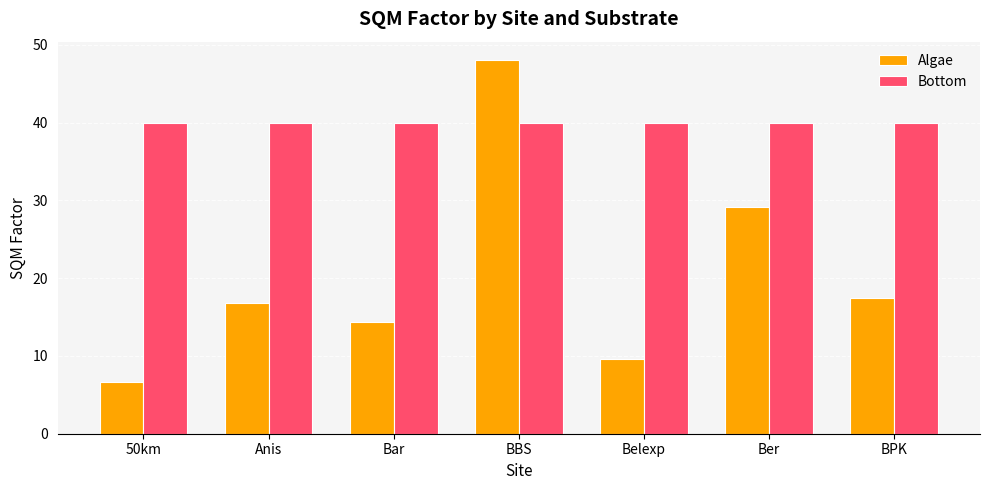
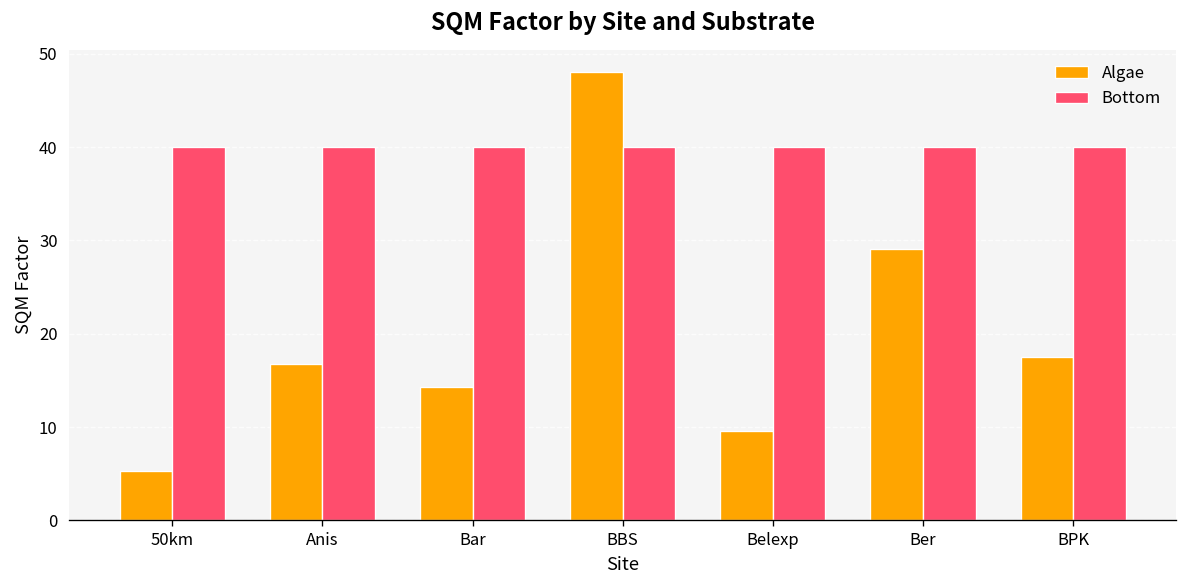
Algae, 50km: 7 -> 5
